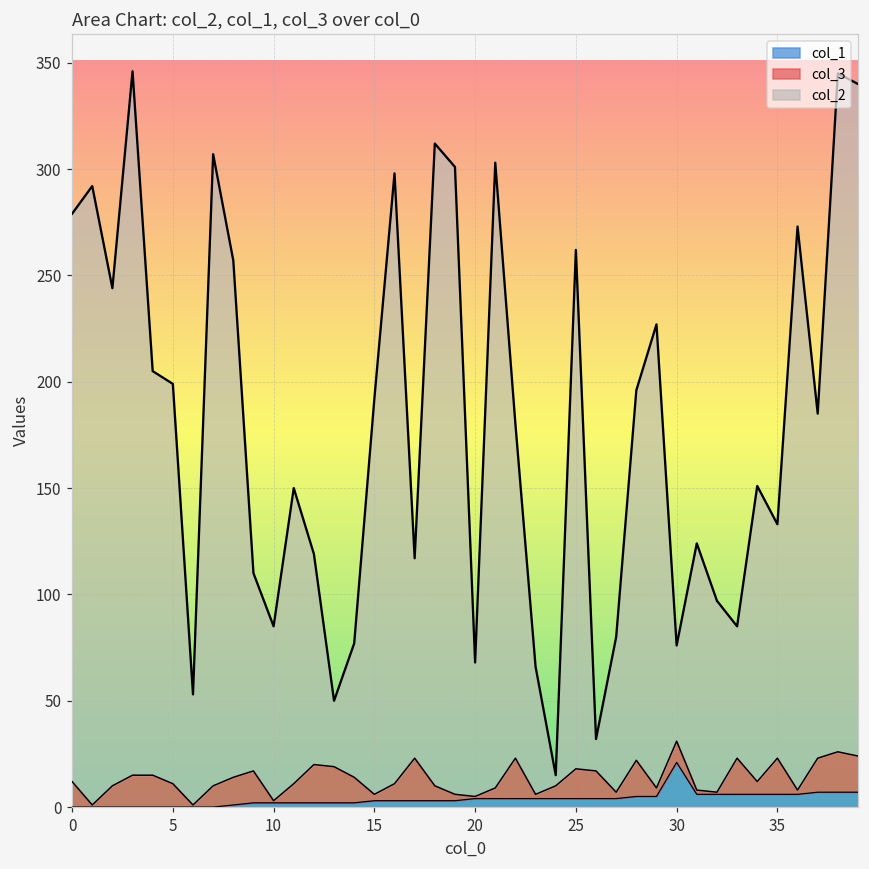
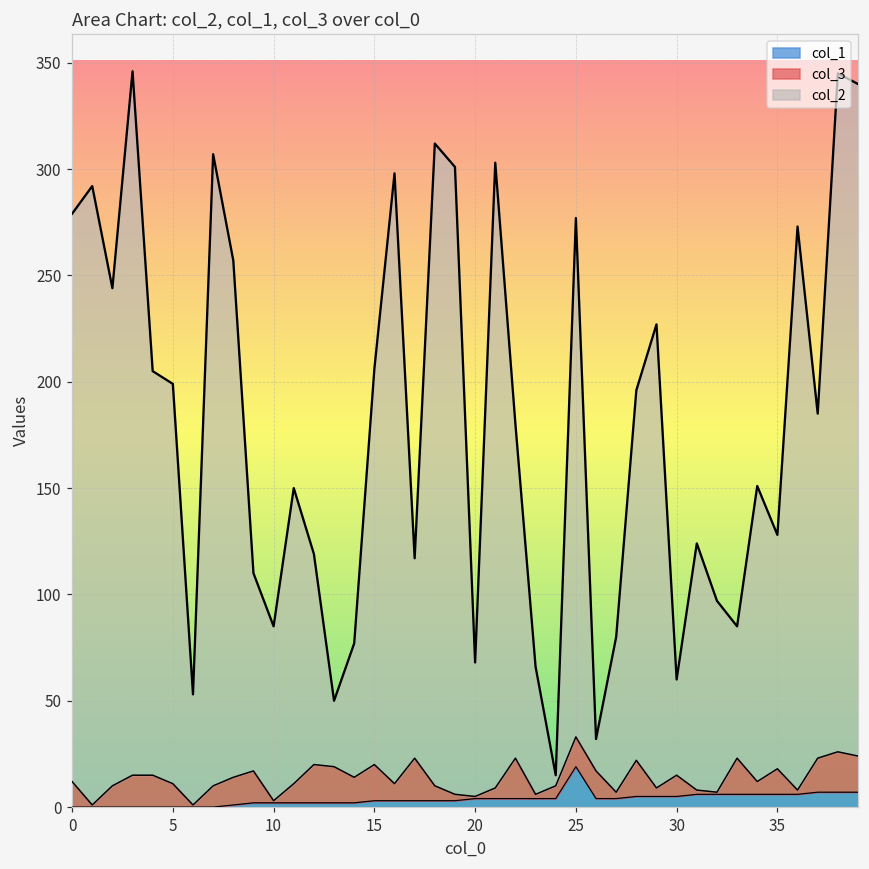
col_3, 15: 3 -> 17
col_1, 25: 4 -> 19
col_1, 30: 21 -> 5
col_3, 35: 17 -> 12
